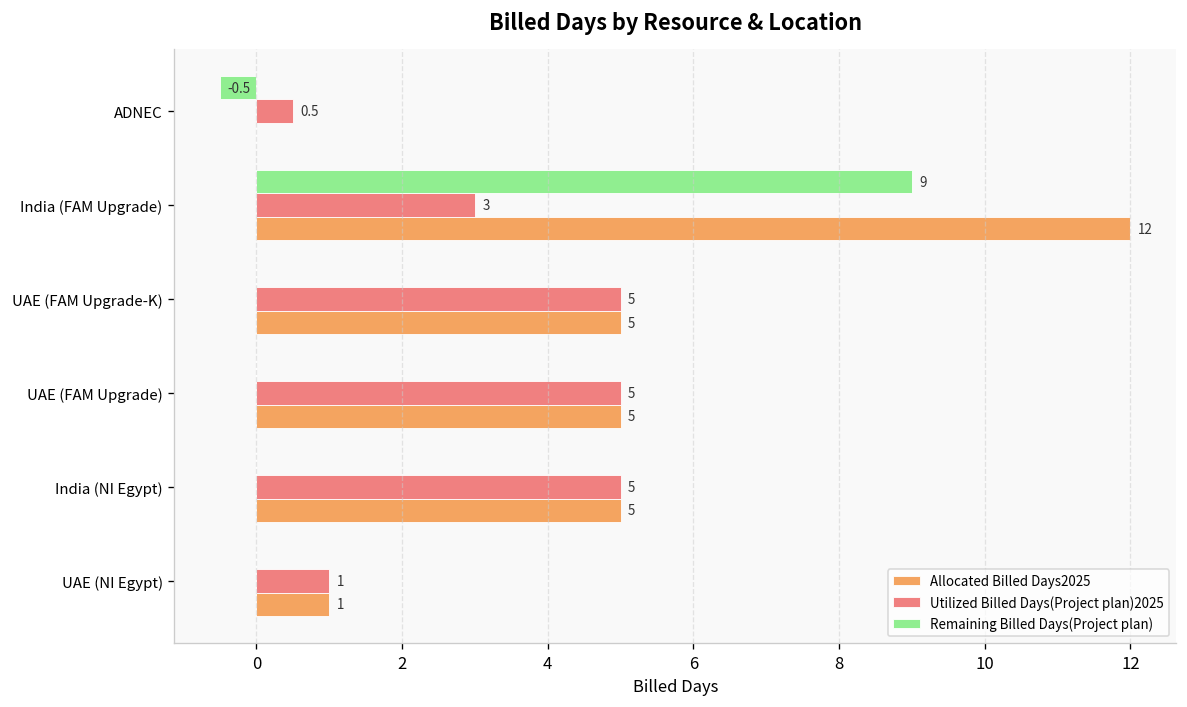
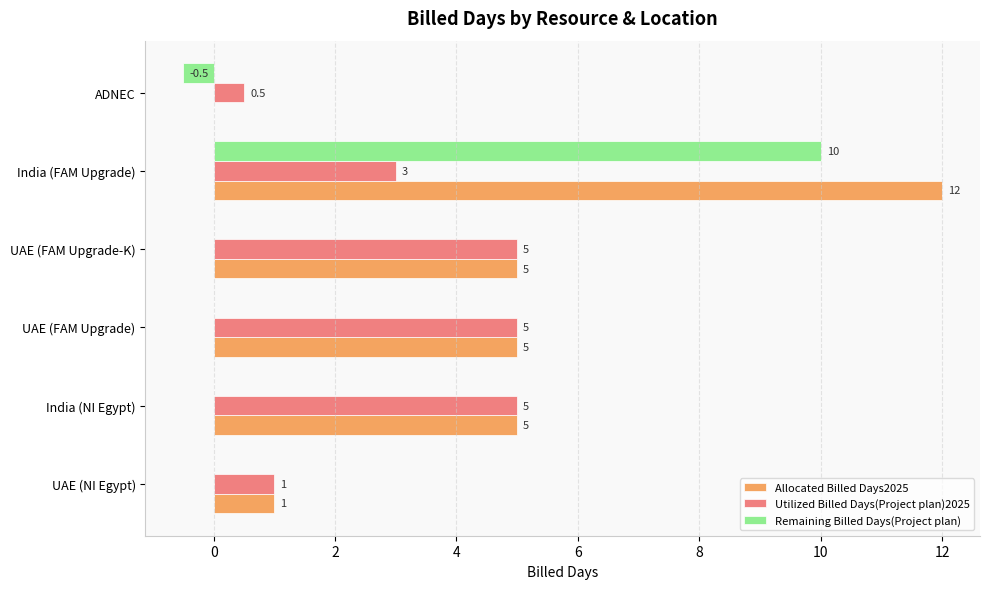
Remaining Billed Days(Project plan), India (FAM Upgrade): 9 -> 10
